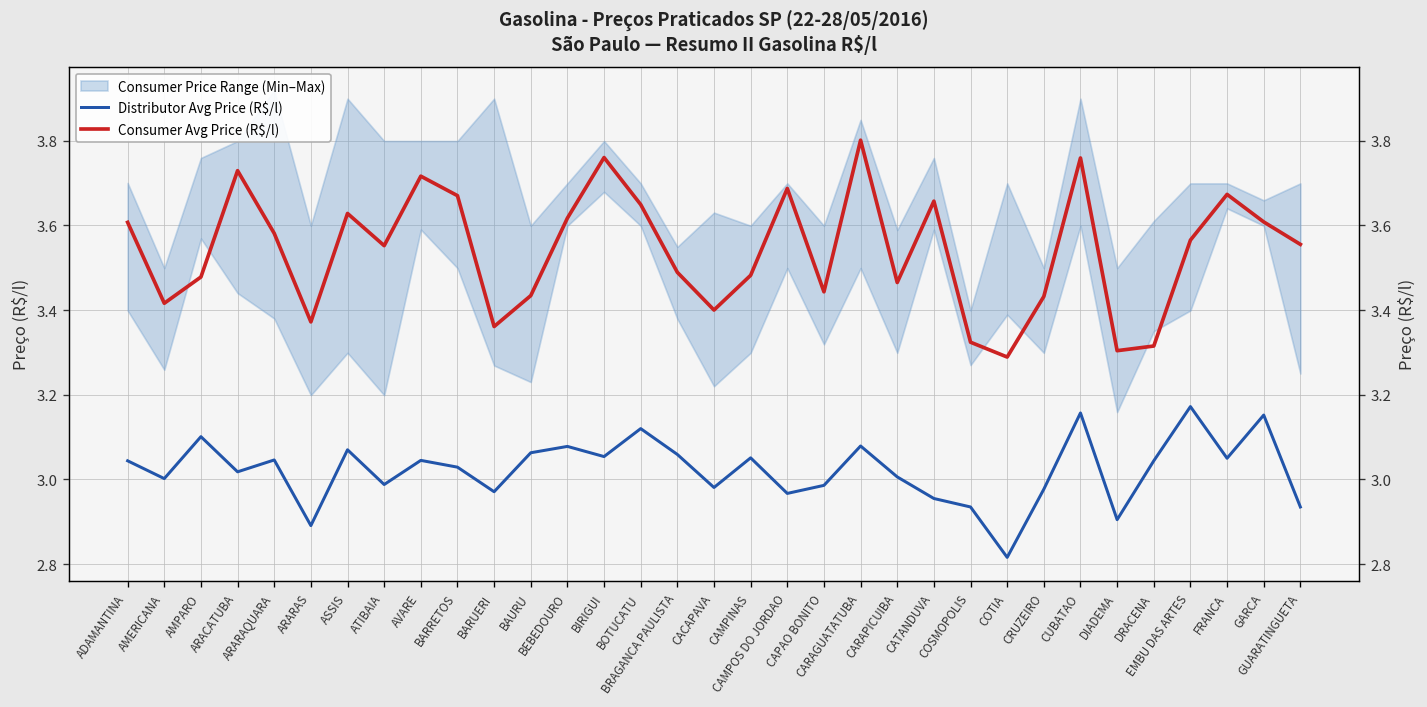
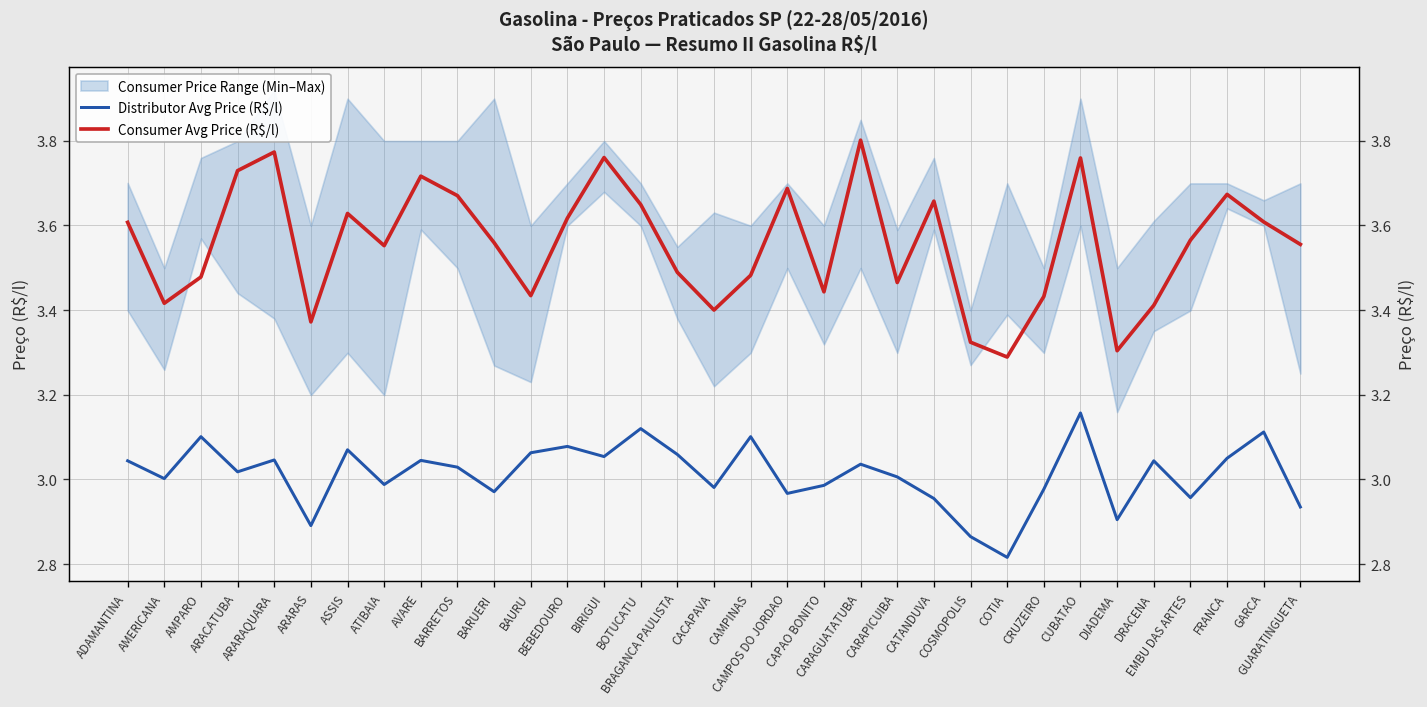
Consumer Avg Price (R$/l), ARARAQUARA: 3.58 -> 3.77
Consumer Avg Price (R$/l), BARUERI: 3.36 -> 3.56
Distributor Avg Price (R$/l), CAMPINAS: 3.05 -> 3.10
Distributor Avg Price (R$/l), CARAGUATATUBA: 3.08 -> 3.04
Distributor Avg Price (R$/l), COSMOPOLIS: 2.94 -> 2.87
Consumer Avg Price (R$/l), DRACENA: 3.32 -> 3.41
Distributor Avg Price (R$/l), EMBU DAS ARTES: 3.17 -> 2.96
Distributor Avg Price (R$/l), GARCA: 3.15 -> 3.11
